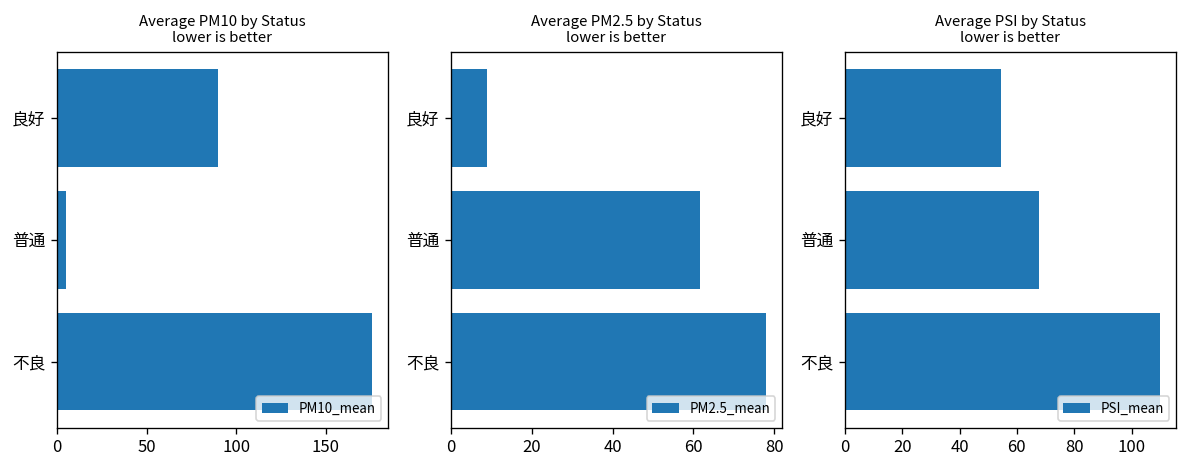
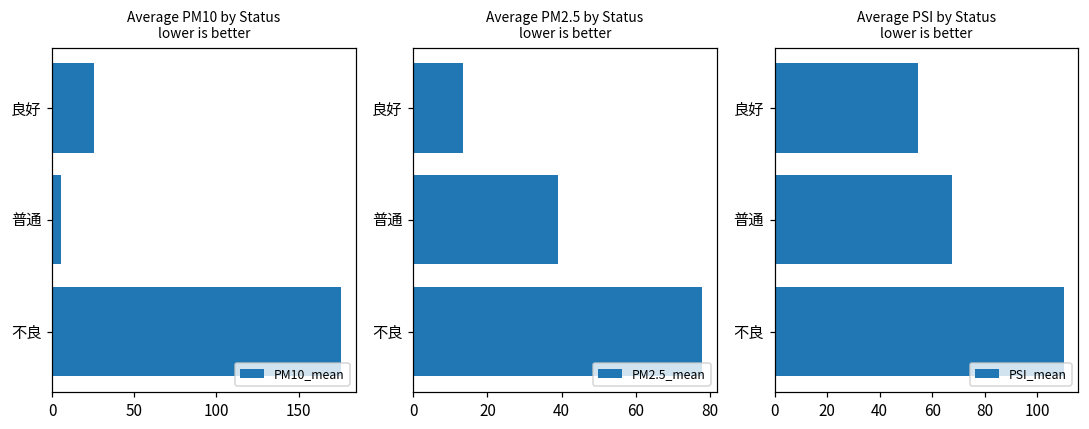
Average PM10 by Status lower is better, 良好: 90 -> 25
Average PM2.5 by Status lower is better, 良好: 9 -> 13
Average PM2.5 by Status lower is better, 普通: 62 -> 39
